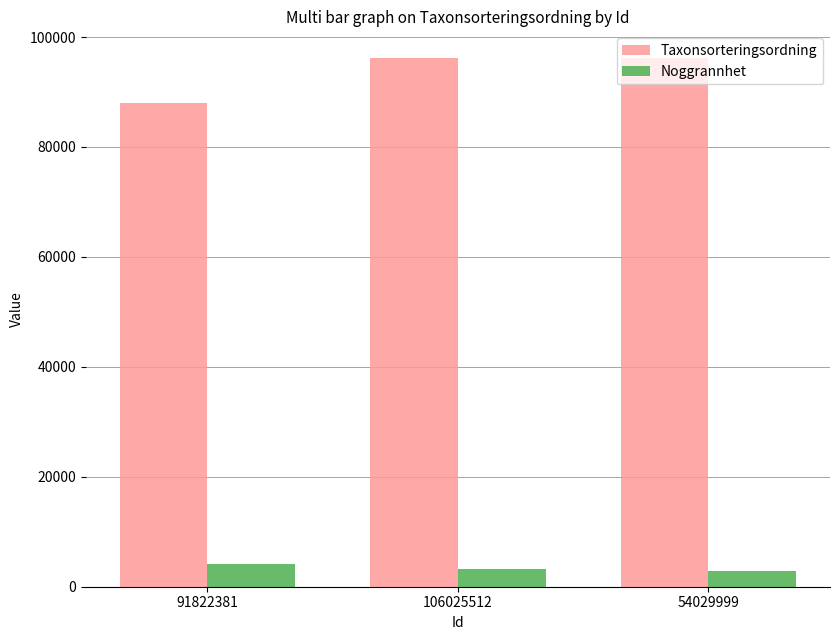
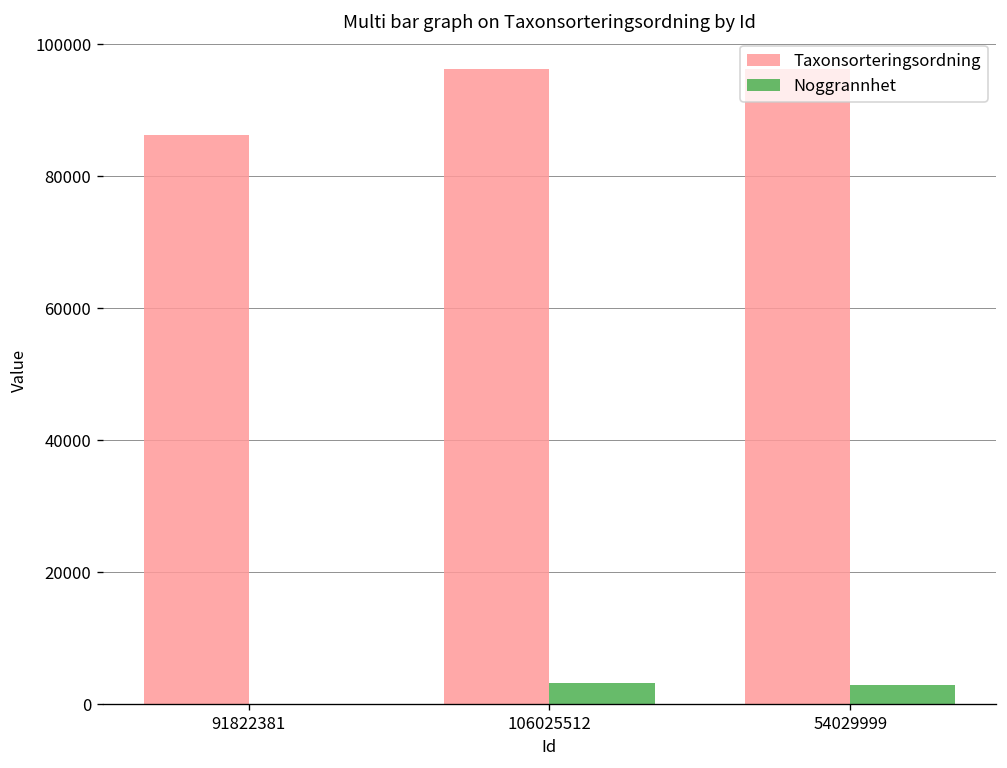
Taxonsorteringsordning, 91822381: 88000 -> 86000
Noggrannhet, 91822381: 4000 -> 0
